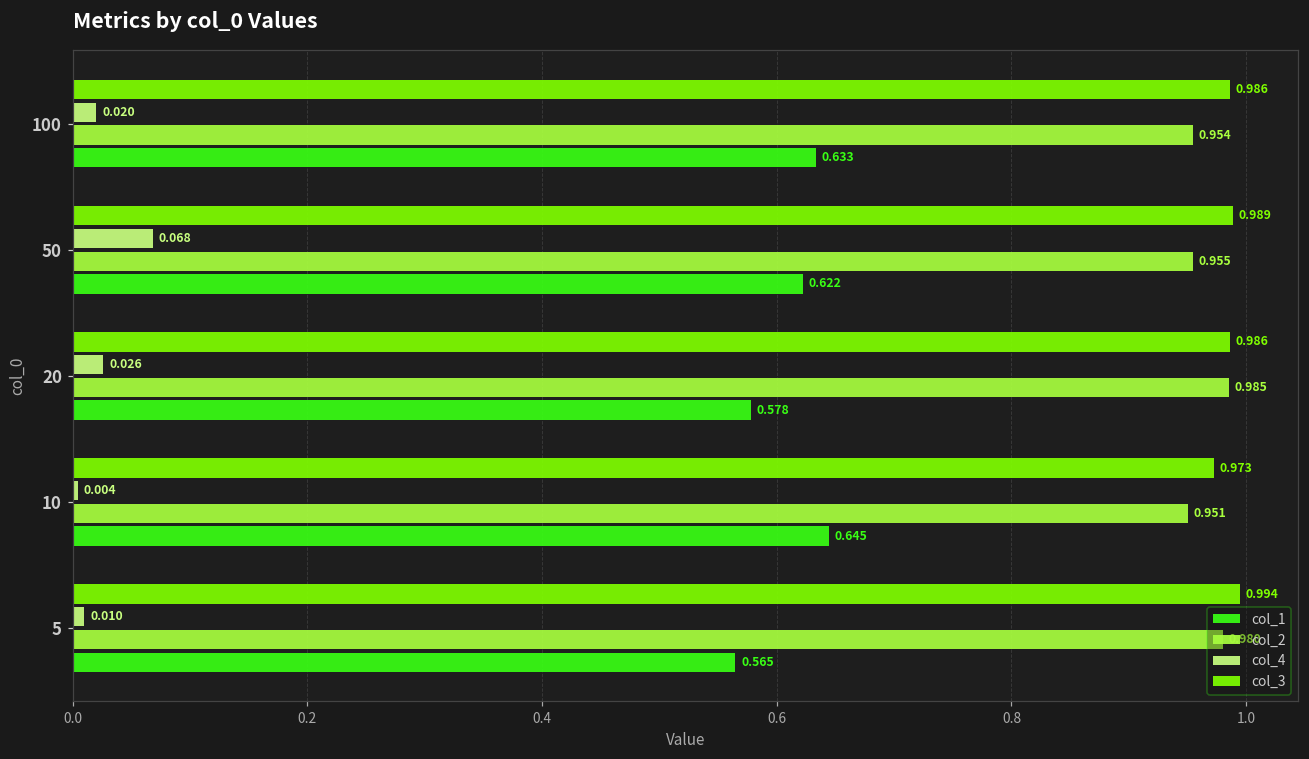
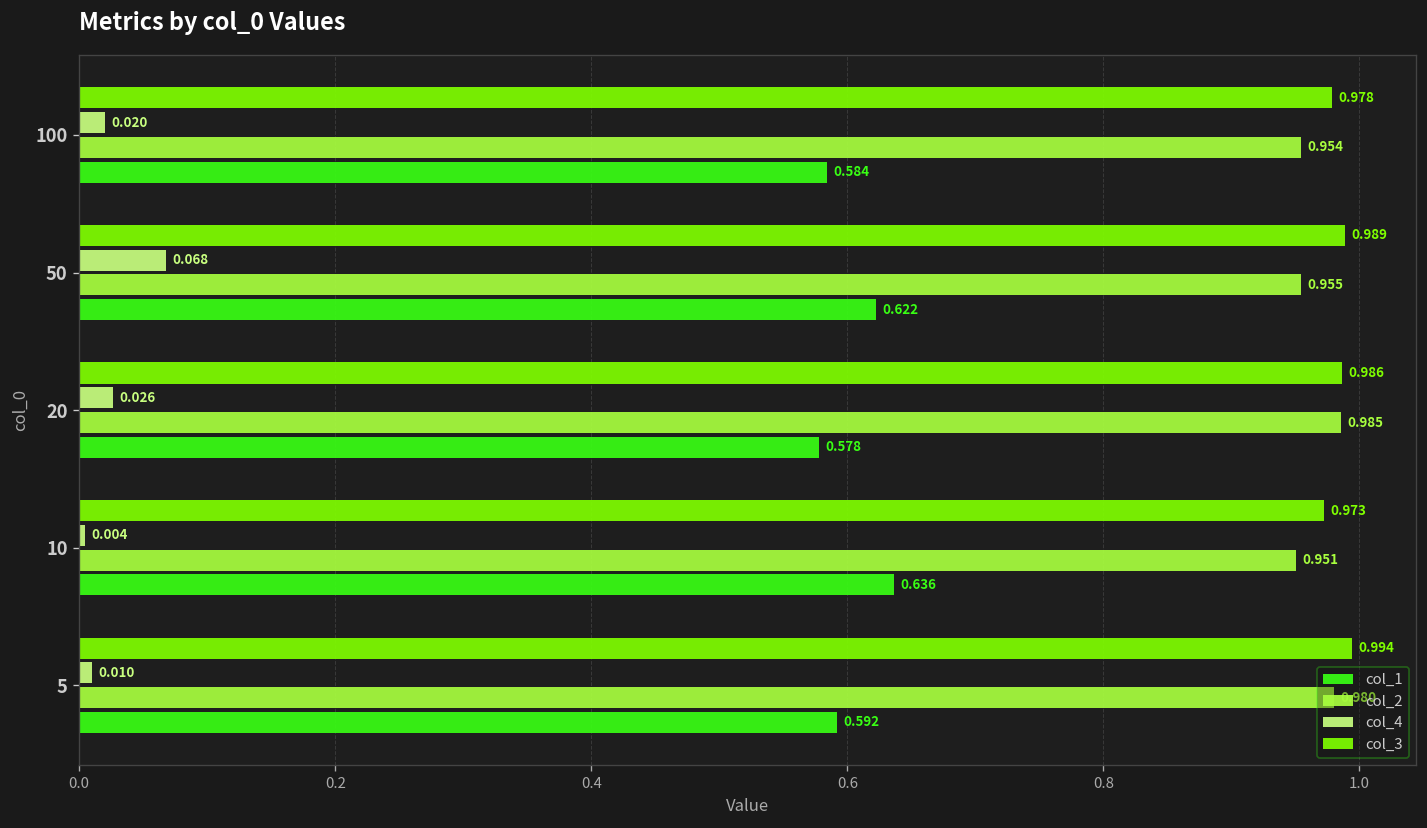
col_3, 100: 0.986 -> 0.978
col_1, 100: 0.633 -> 0.584
col_1, 10: 0.645 -> 0.636
col_1, 5: 0.565 -> 0.592
